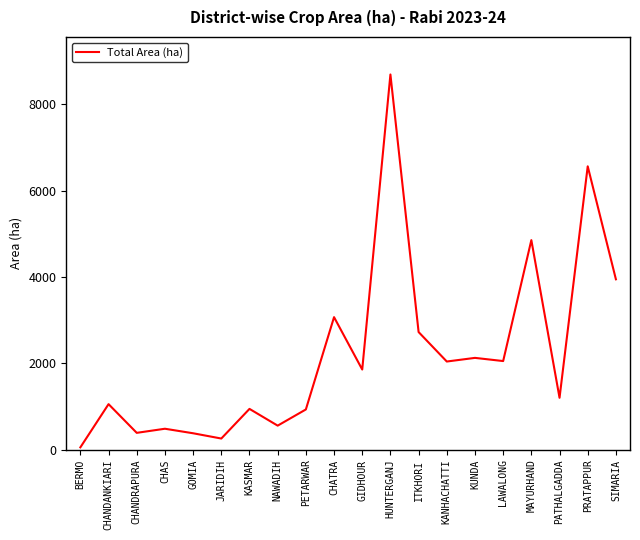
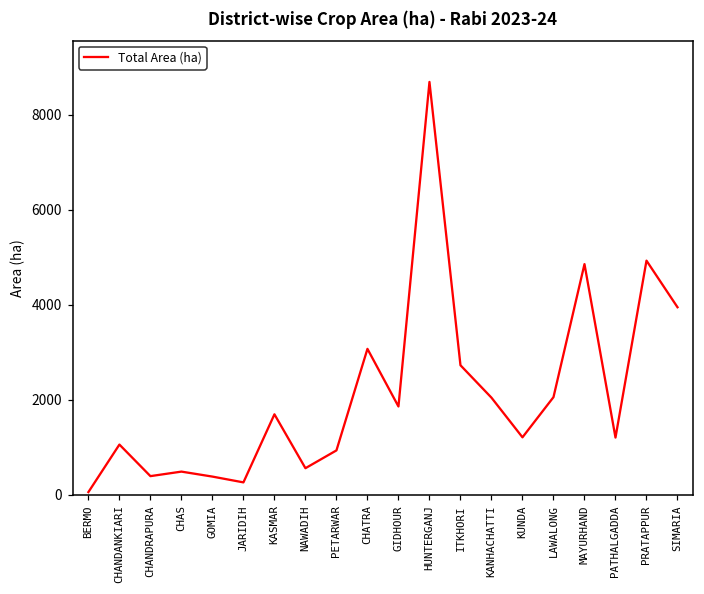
KASMAR: 900 -> 1700
KUNDA: 2100 -> 1200
PRATAPPUR: 6600 -> 4900
